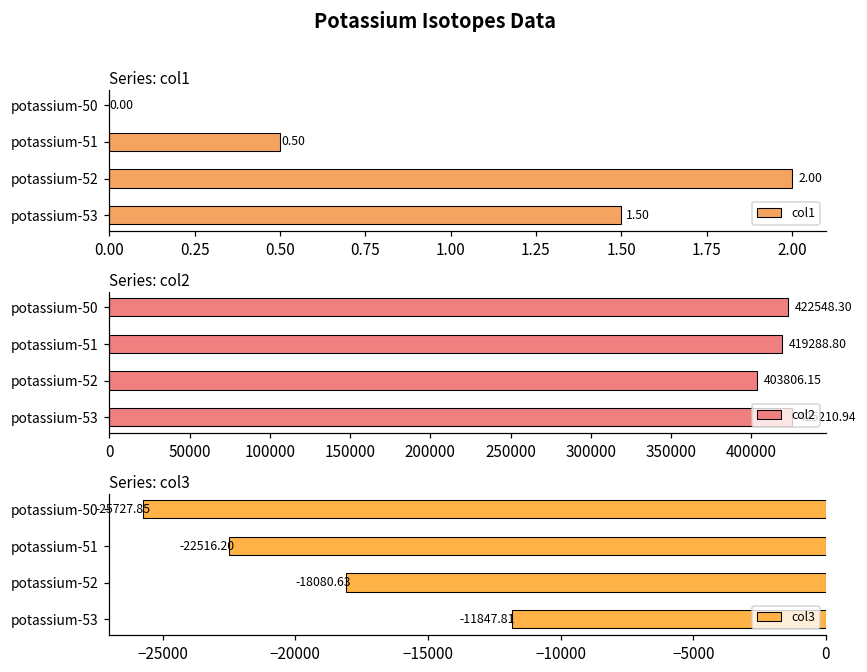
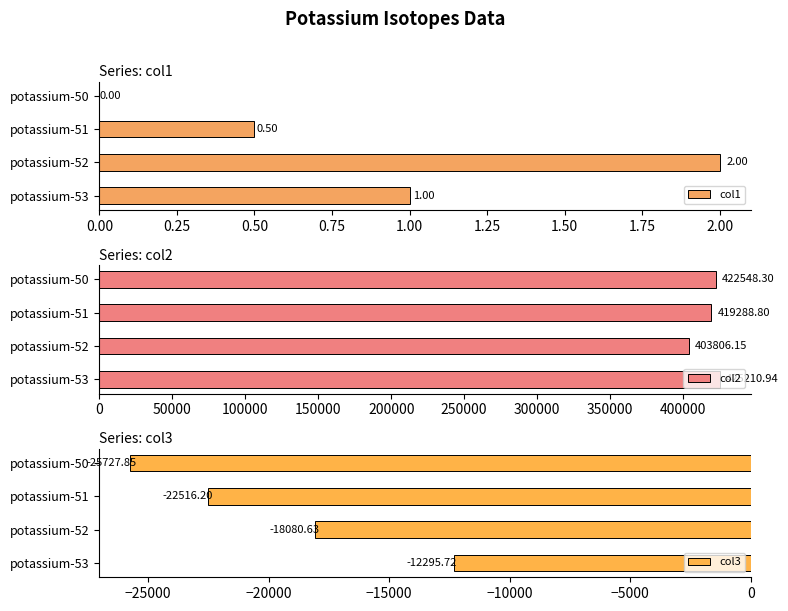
Series: col1, potassium-53: 1.50 -> 1.00
Series: col3, potassium-53: -11847.81 -> -12295.72
